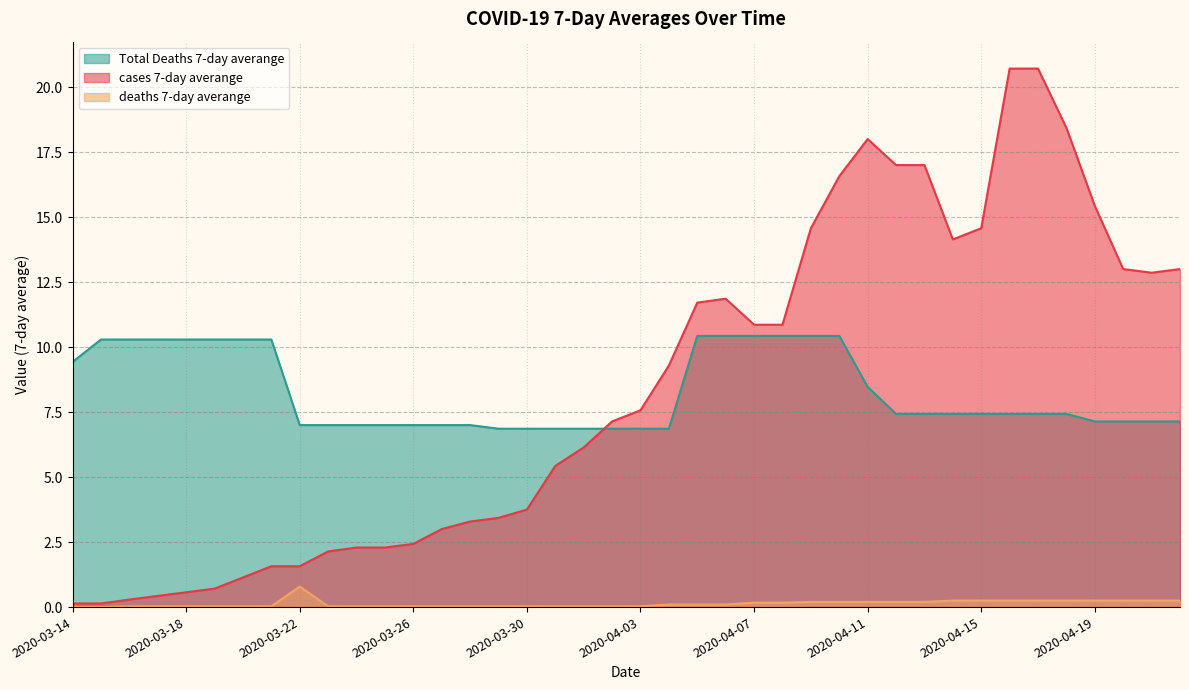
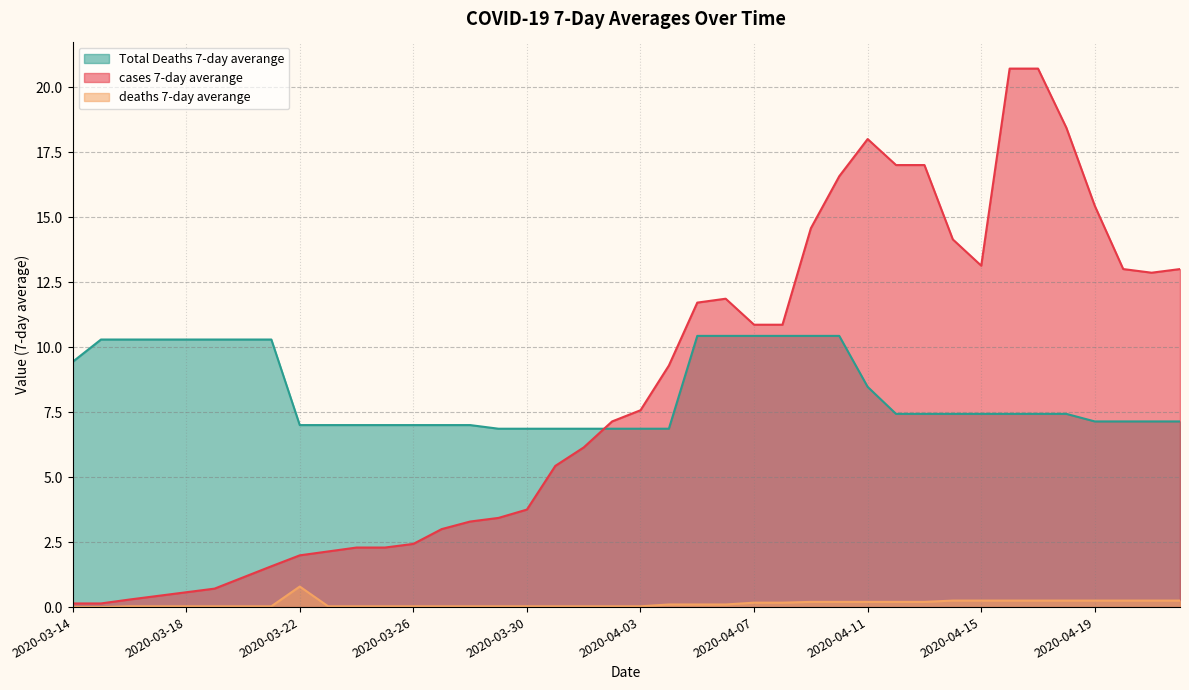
cases 7-day averange, 2020-03-22: 1.6 -> 2.0
cases 7-day averange, 2020-04-15: 14.6 -> 13.1
